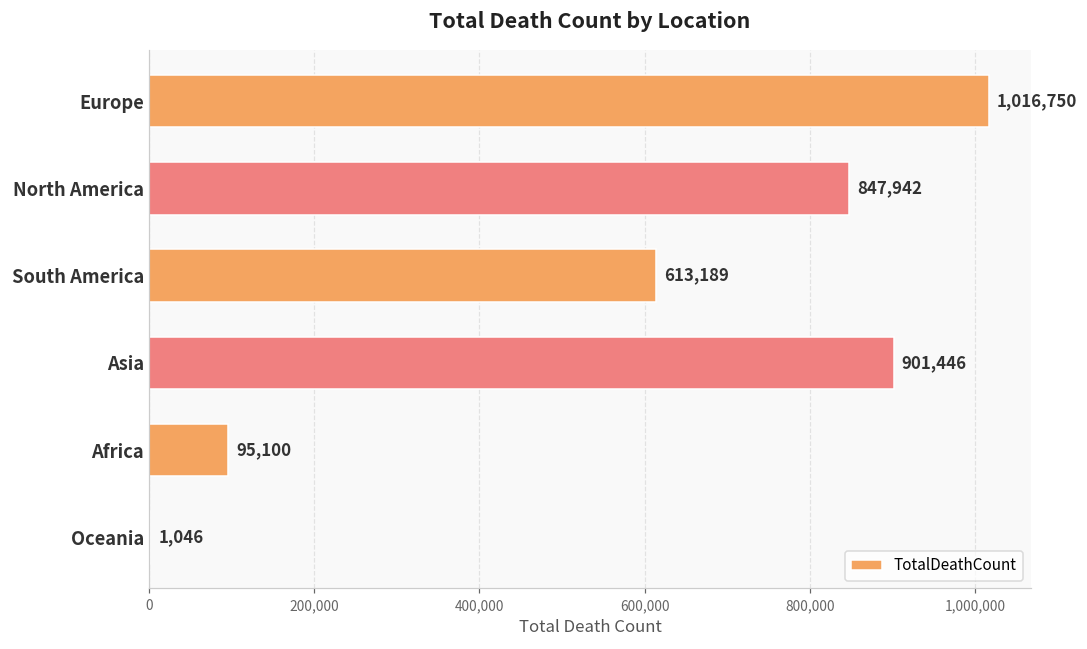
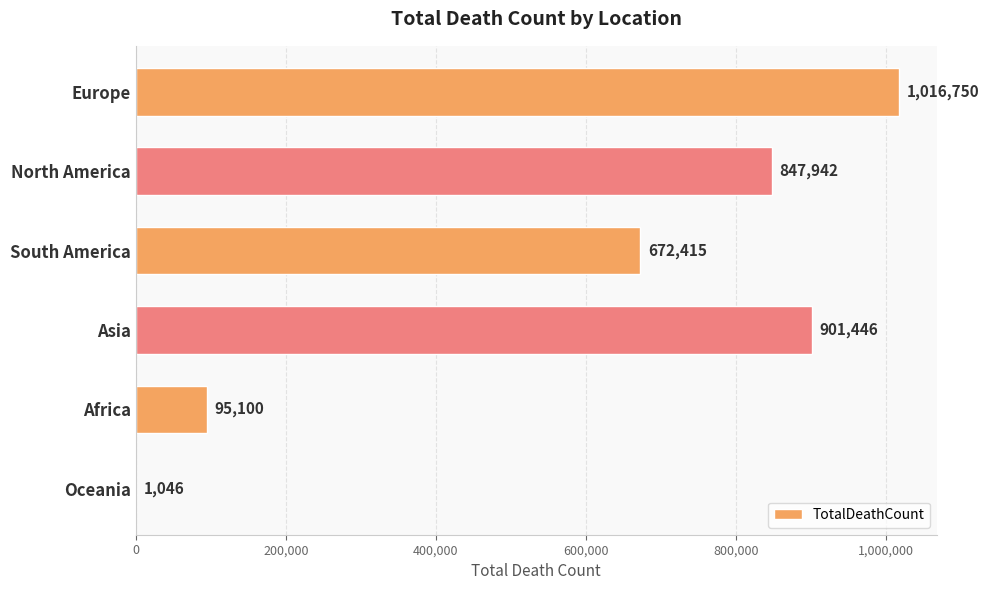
South America: 613,189 -> 672,415
